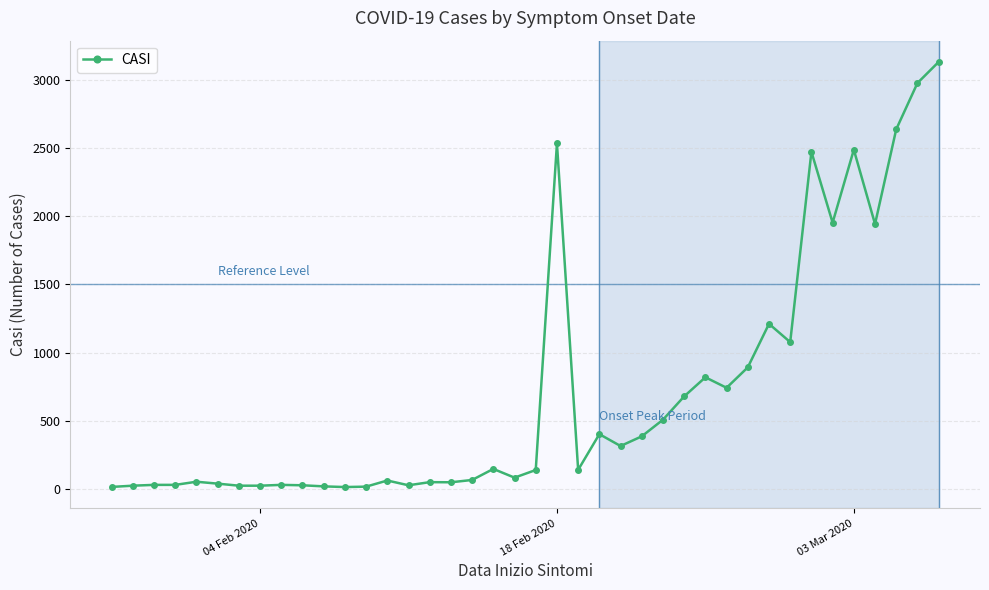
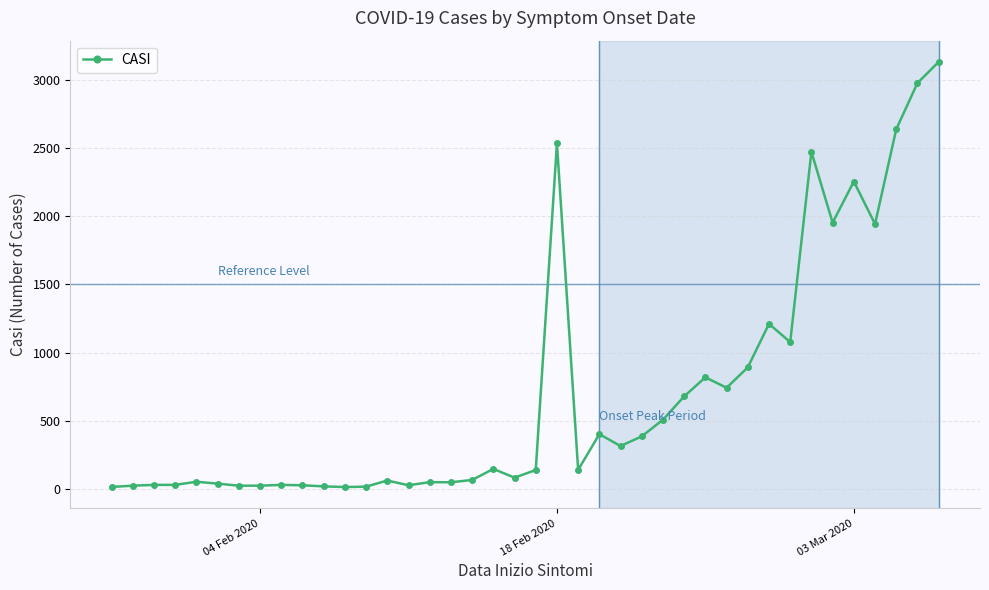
03 Mar 2020: 2490 -> 2260
